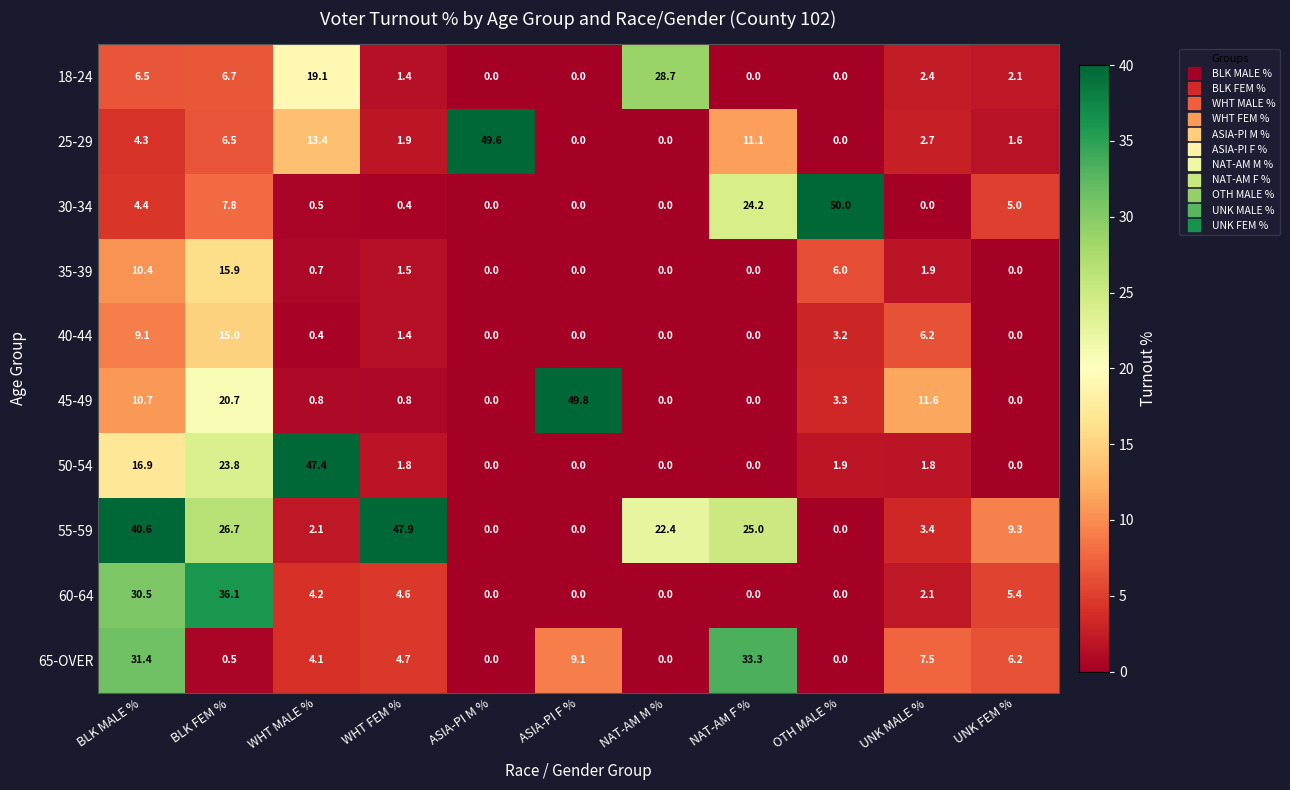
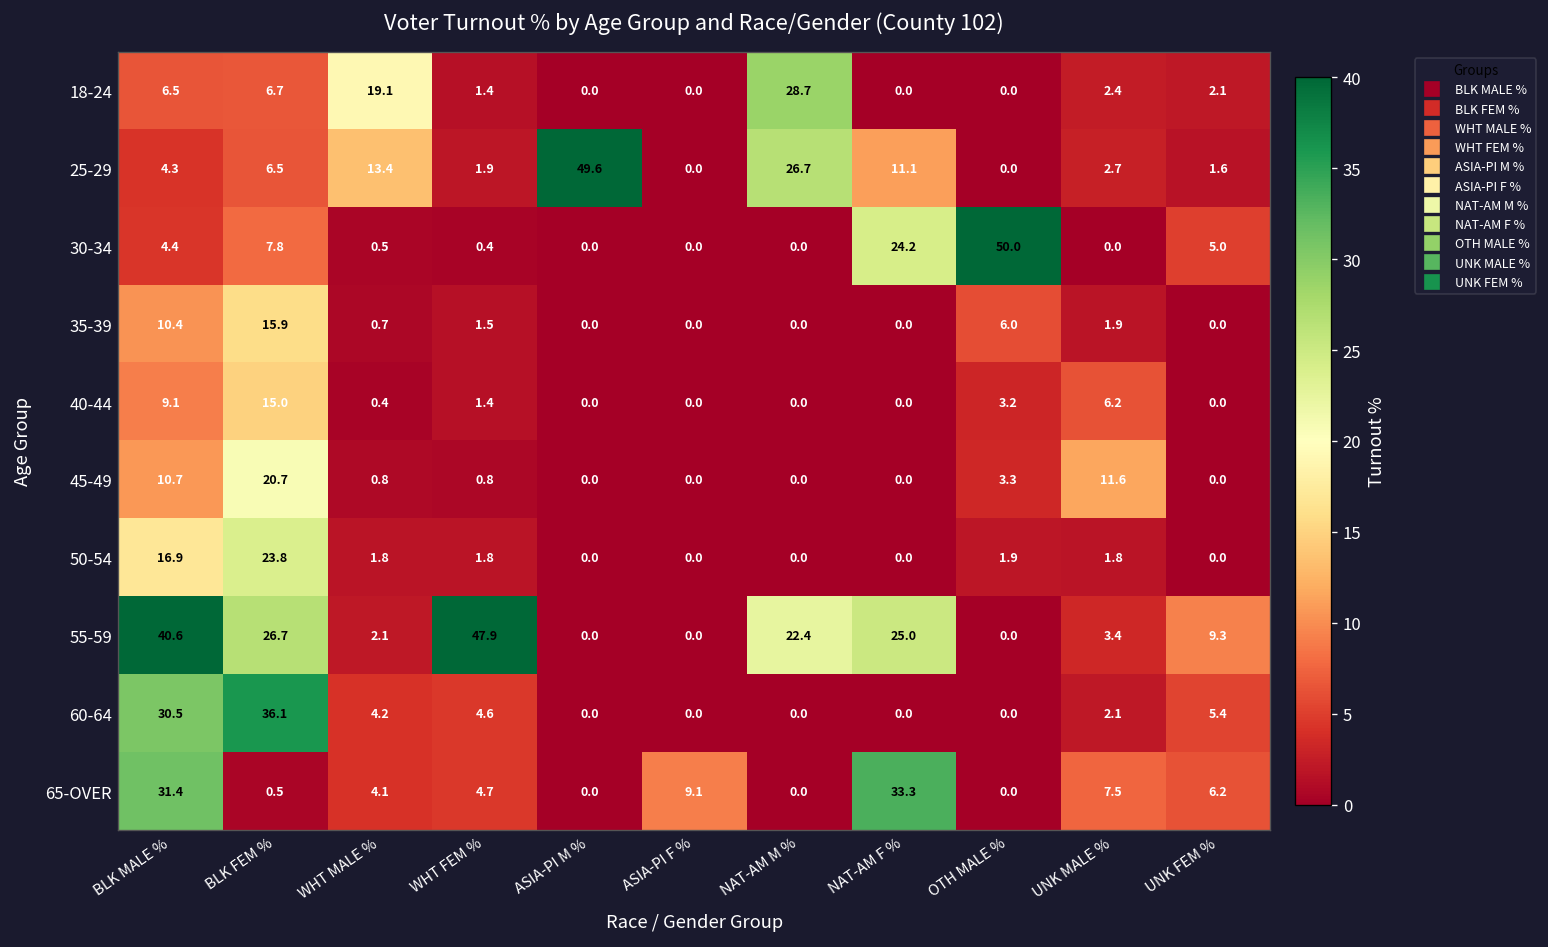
25-29, NAT-AM M %: 0.0 -> 26.7
45-49, ASIA-PI F %: 49.8 -> 0.0
50-54, WHT MALE %: 47.4 -> 1.8
